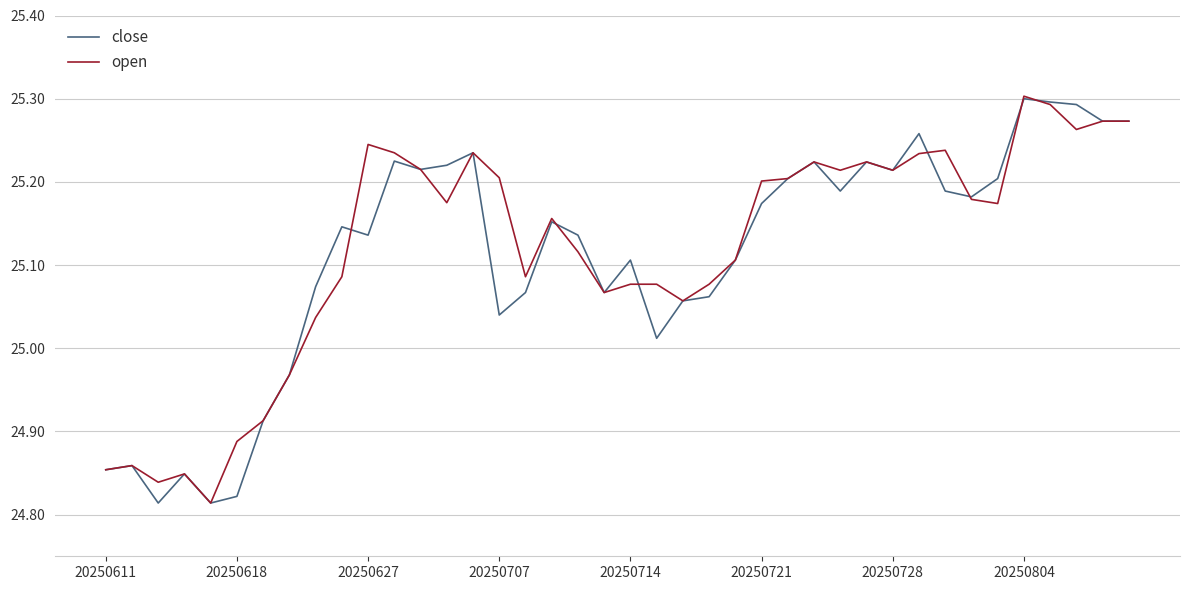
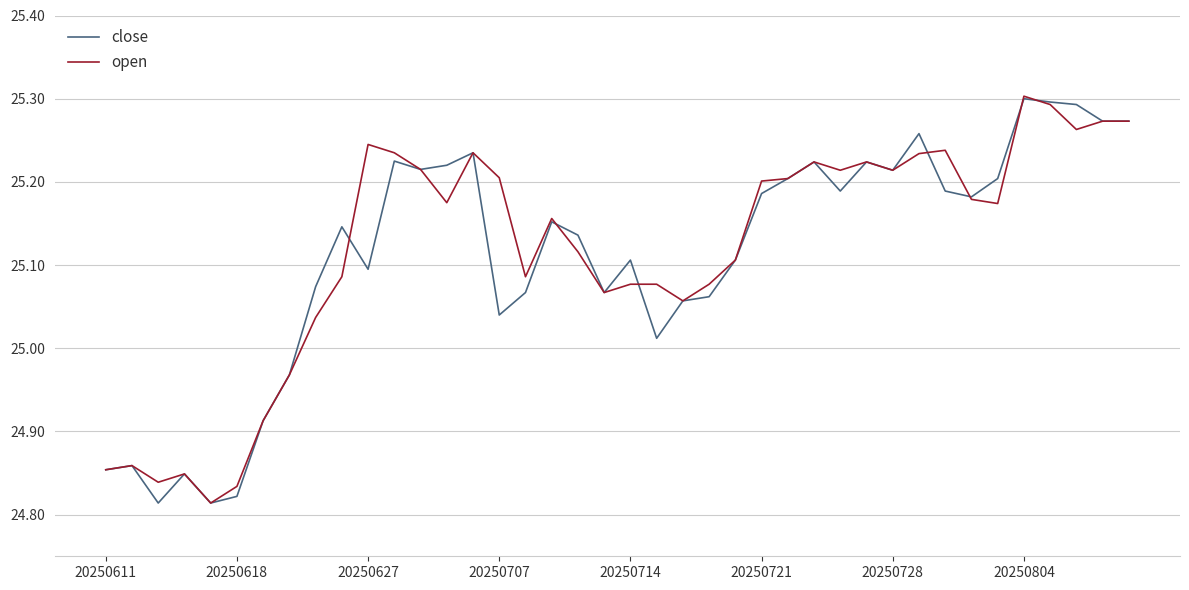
open, 20250618: 24.89 -> 24.83
close, 20250627: 25.14 -> 25.10
close, 20250721: 25.17 -> 25.19
